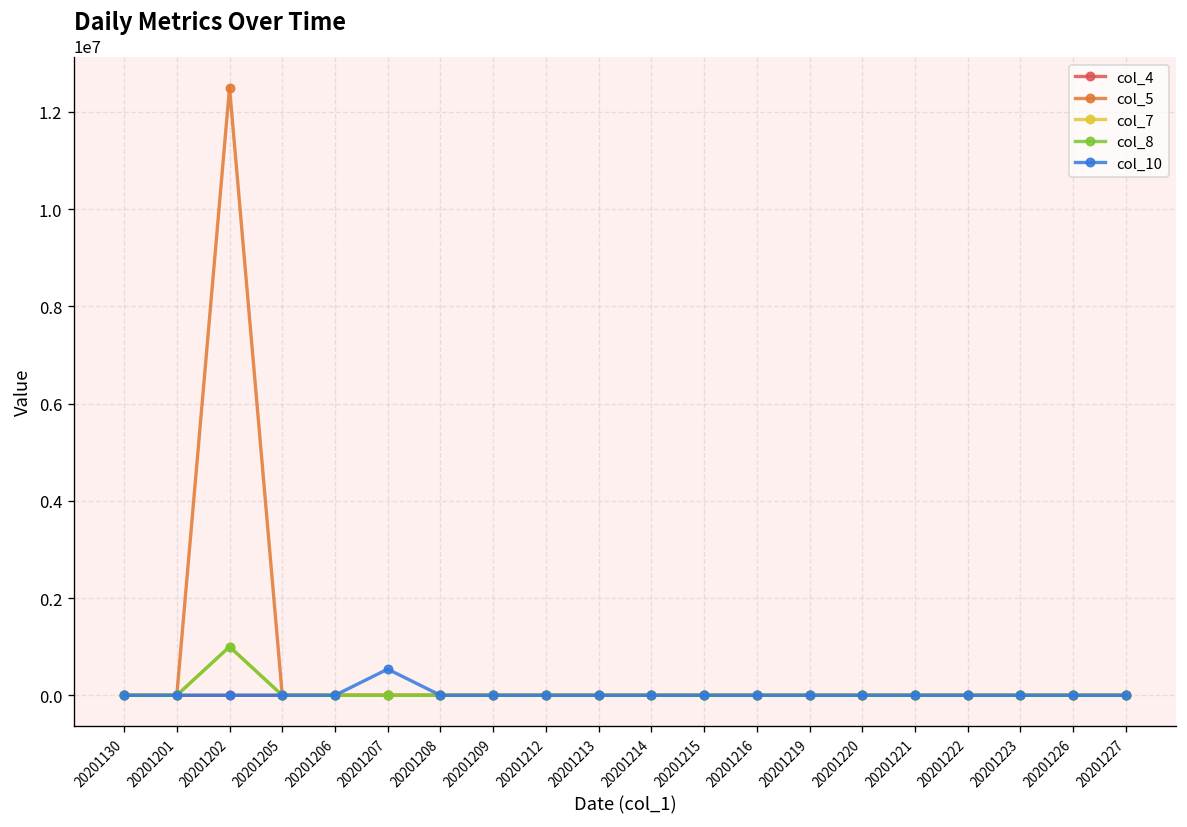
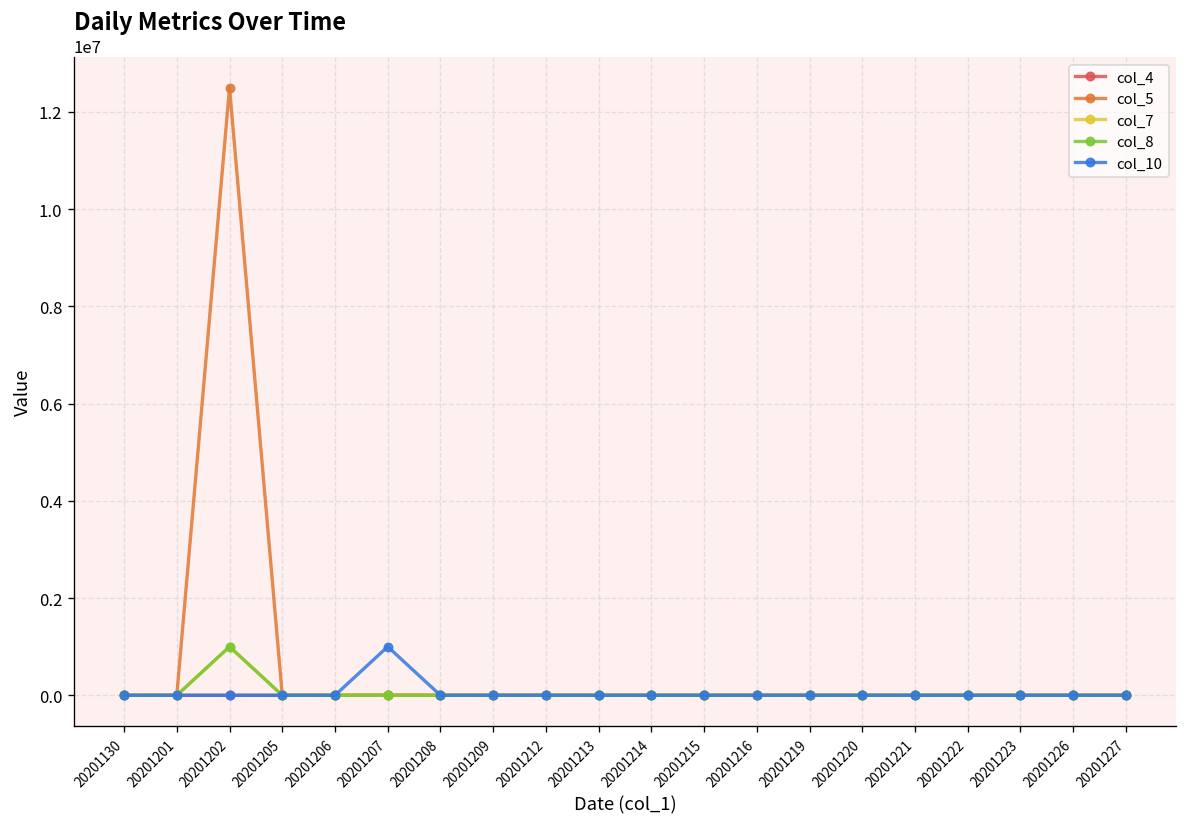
col_10, 20201207: 500000 -> 1000000
